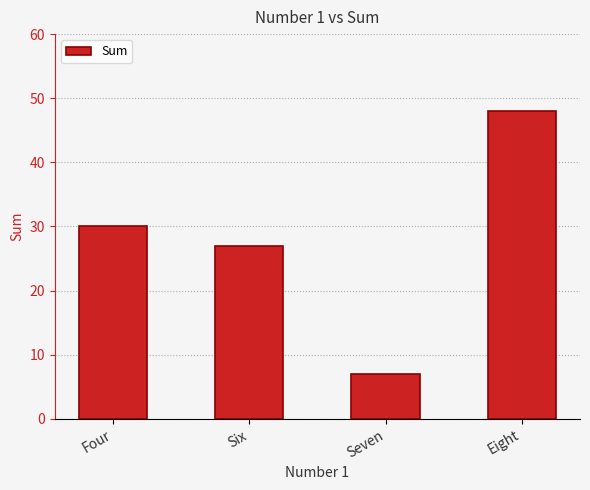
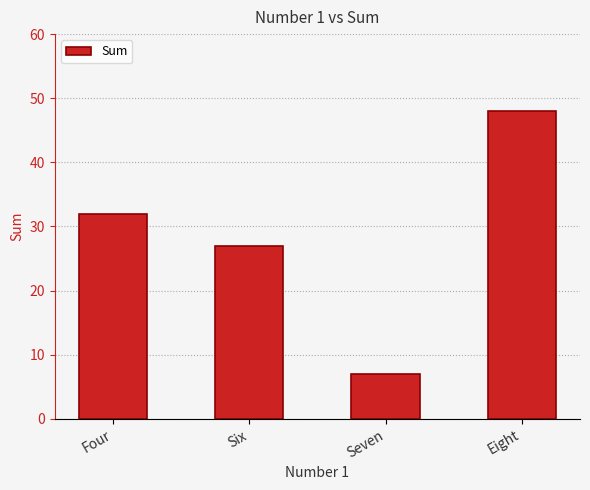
Four: 30 -> 32
